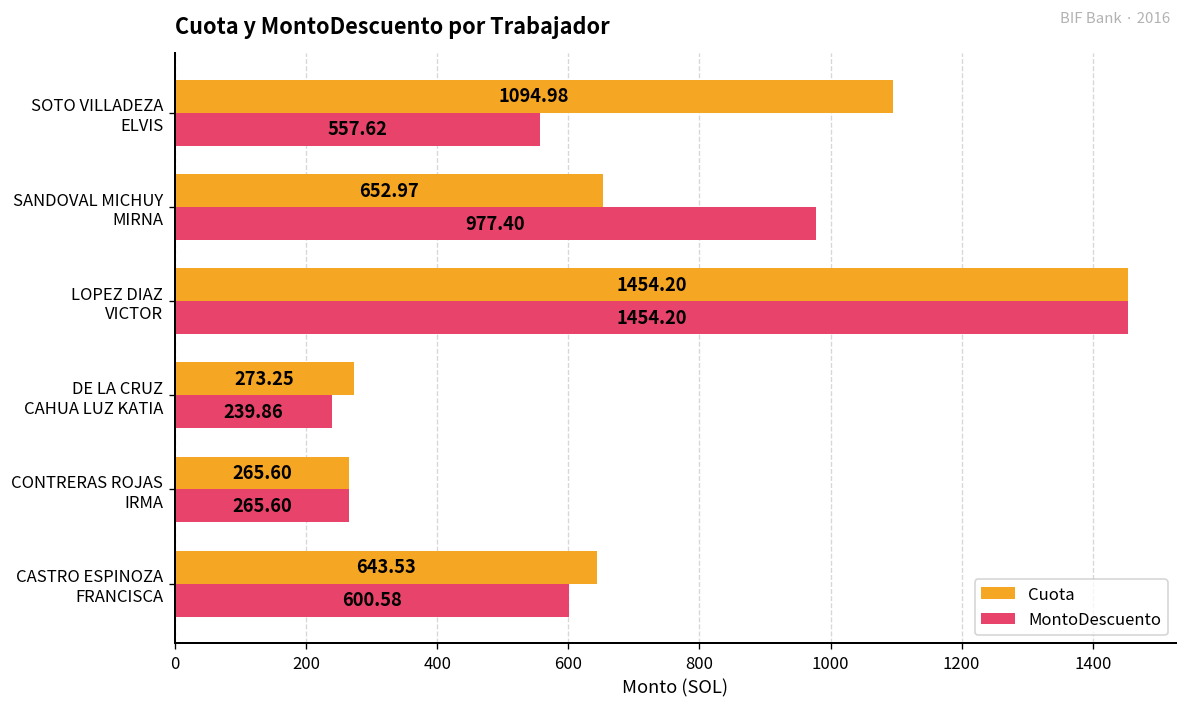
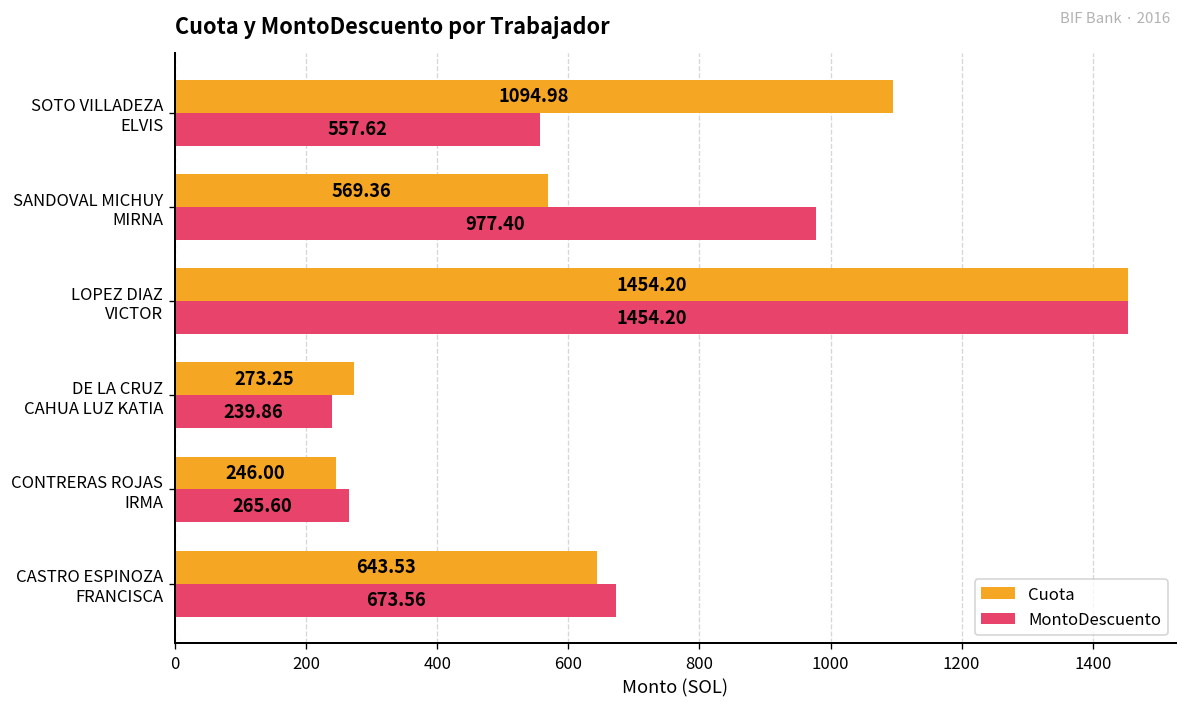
Cuota, SANDOVAL MICHUY MIRNA: 652.97 -> 569.36
Cuota, CONTRERAS ROJAS IRMA: 265.60 -> 246.00
MontoDescuento, CASTRO ESPINOZA FRANCISCA: 600.58 -> 673.56
